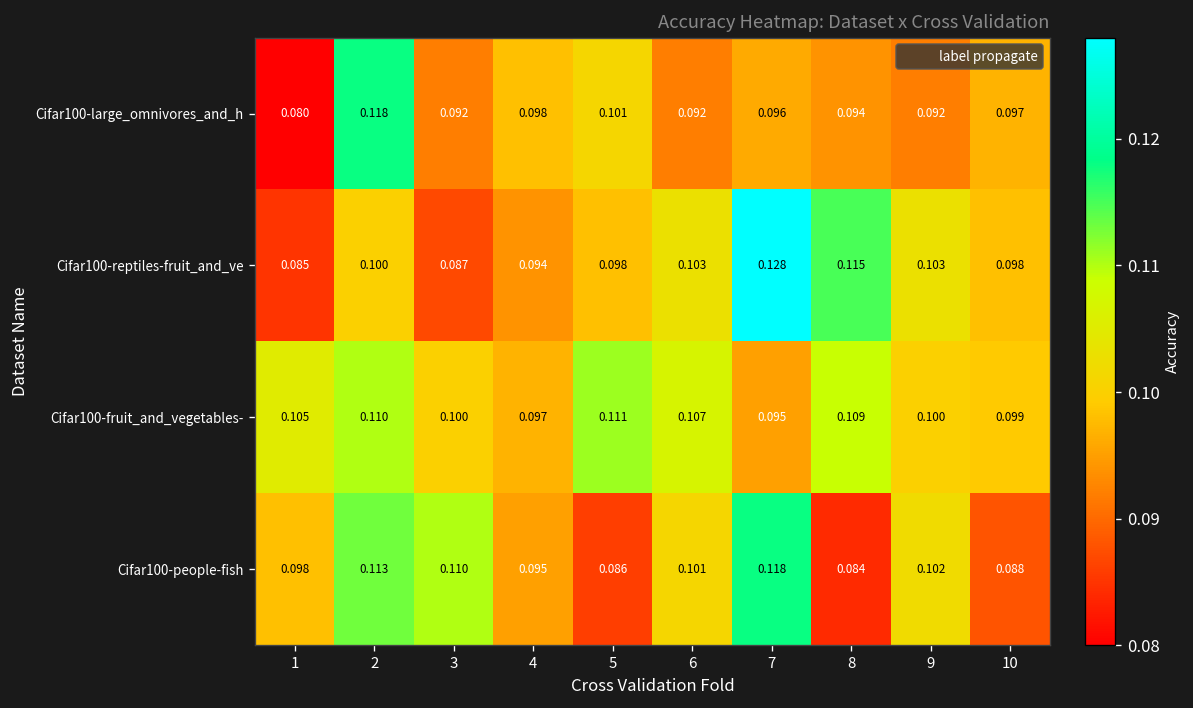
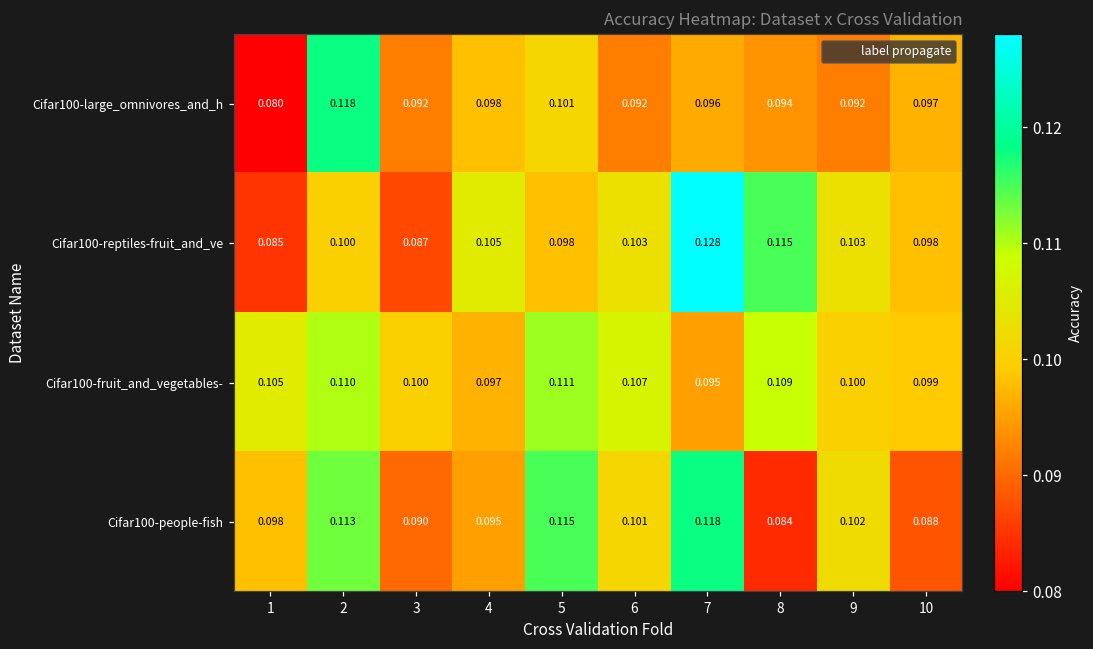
Cifar100-reptiles-fruit_and_ve, 4: 0.094 -> 0.105
Cifar100-people-fish, 3: 0.110 -> 0.090
Cifar100-people-fish, 5: 0.086 -> 0.115
